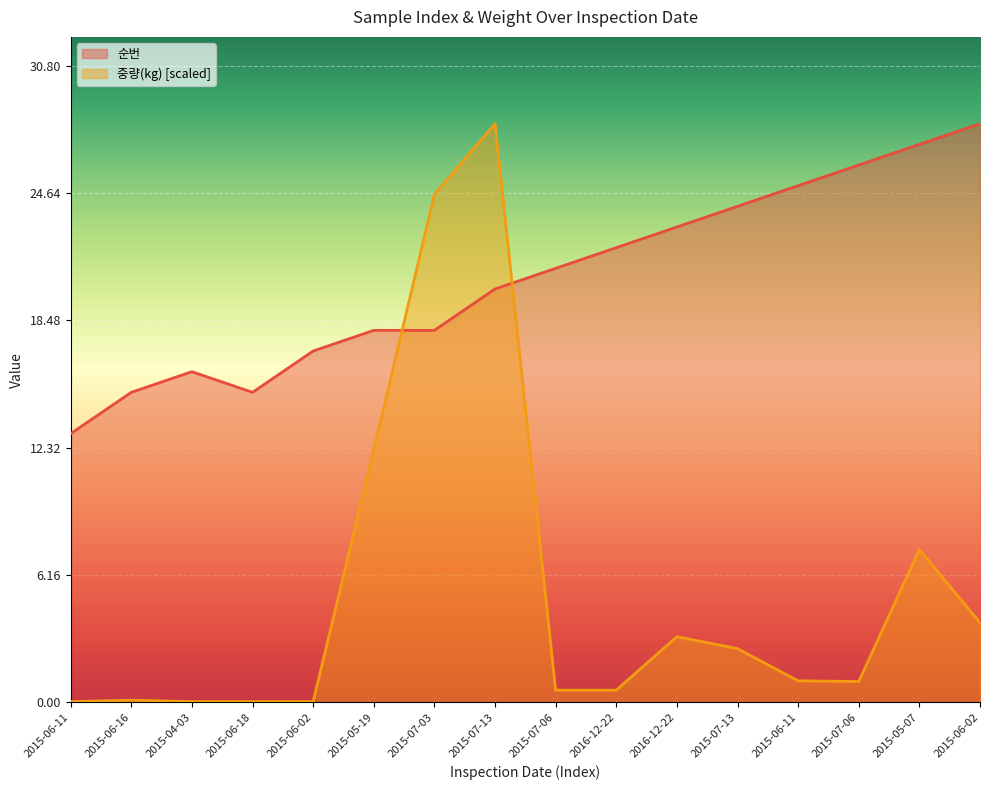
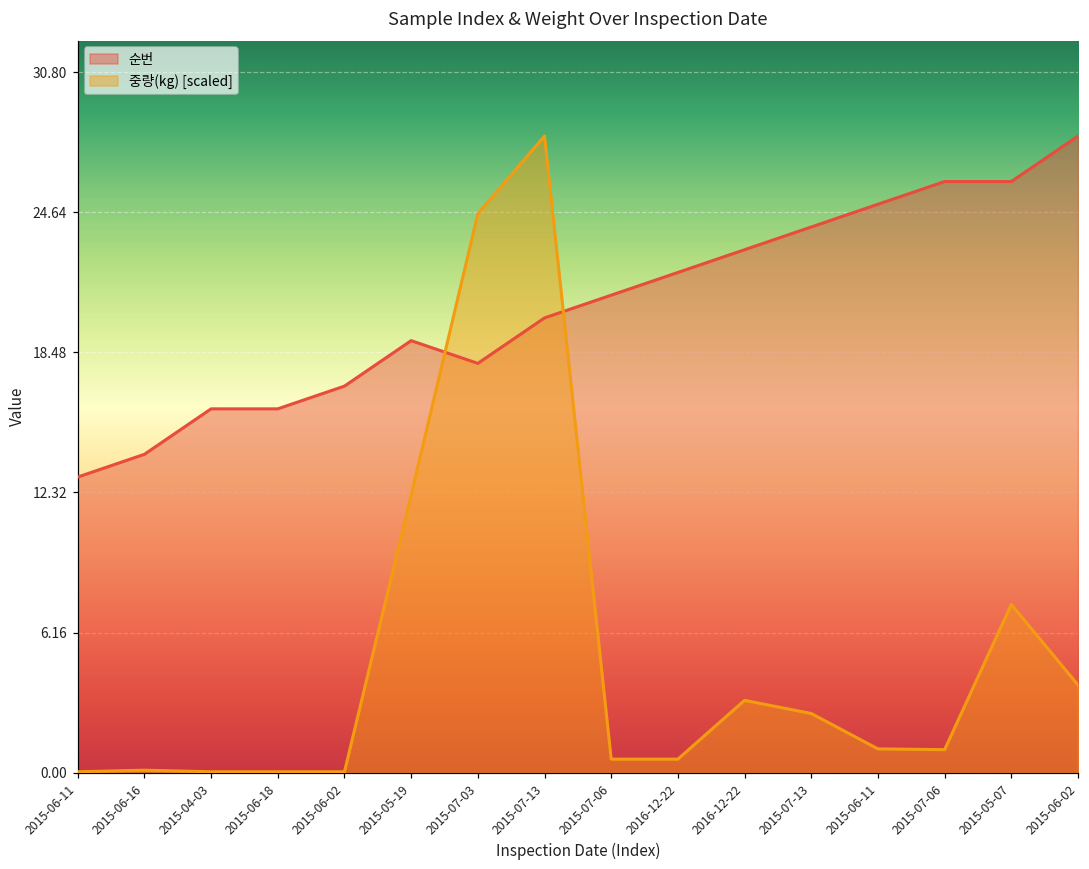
순번, 2015-06-16: 15 -> 14
순번, 2015-06-18: 15 -> 16
순번, 2015-05-19: 18 -> 19
순번, 2015-05-07: 27 -> 26
